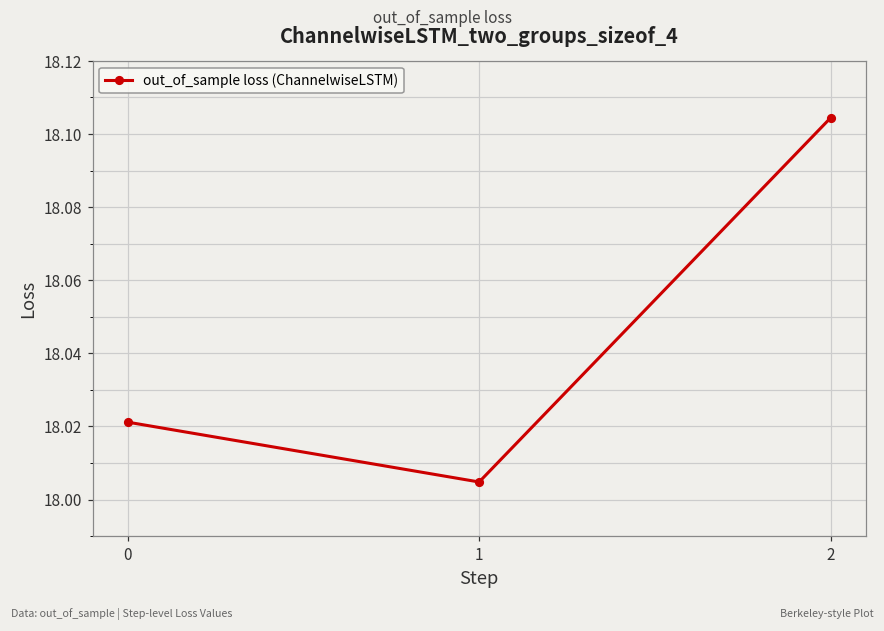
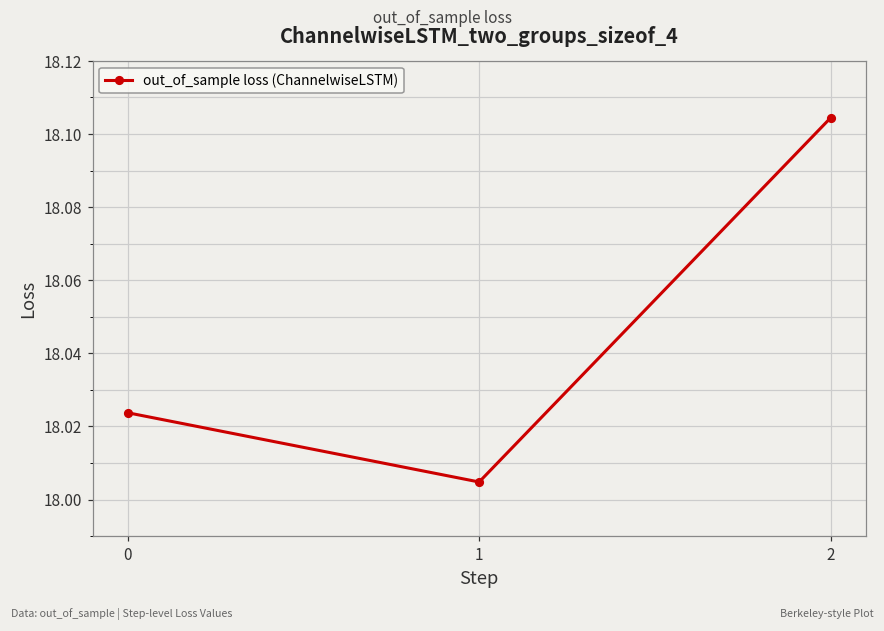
0: 18.021 -> 18.024
